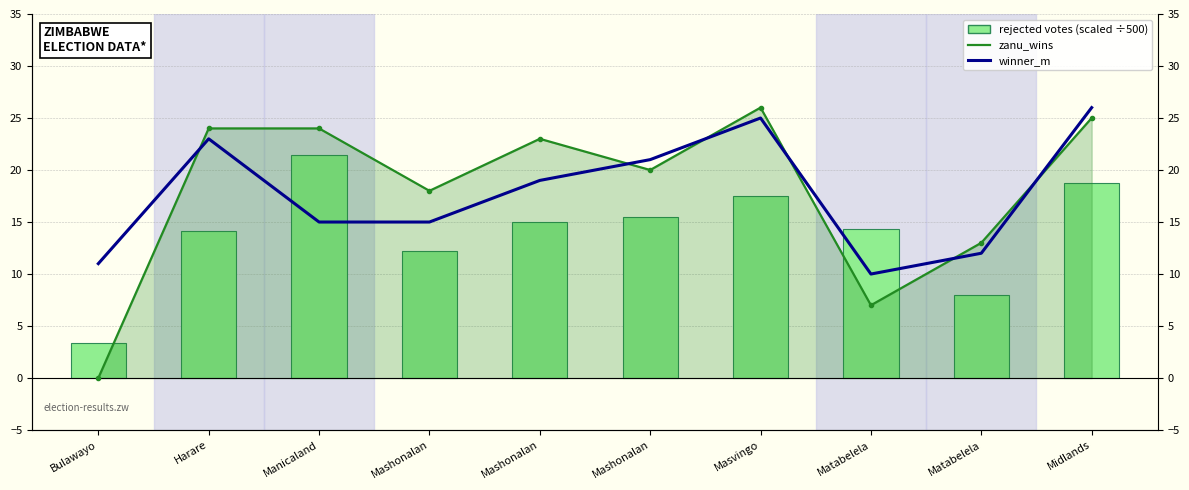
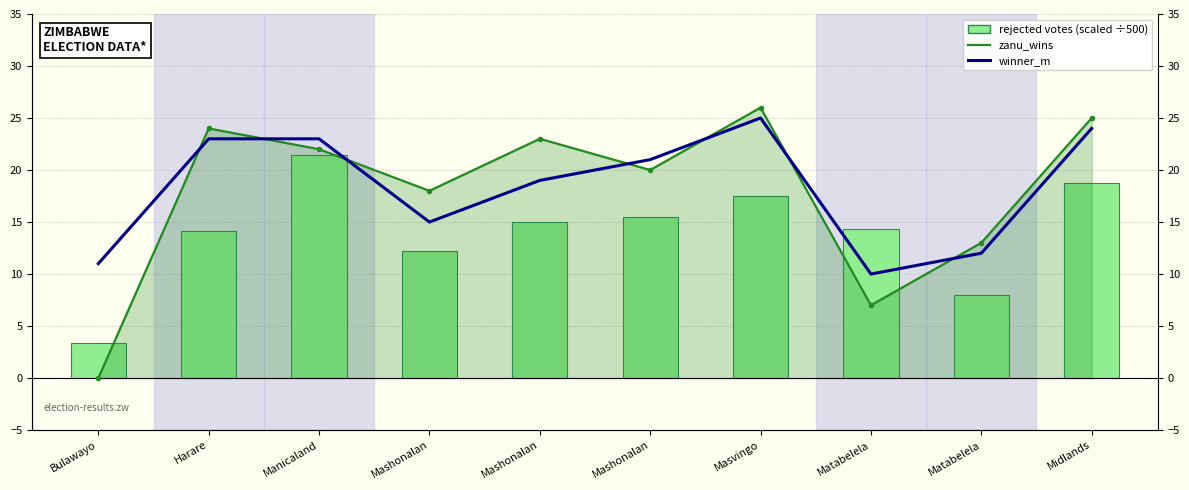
zanu_wins, Manicaland: 24 -> 22
winner_m, Manicaland: 15 -> 23
winner_m, Midlands: 26 -> 24
